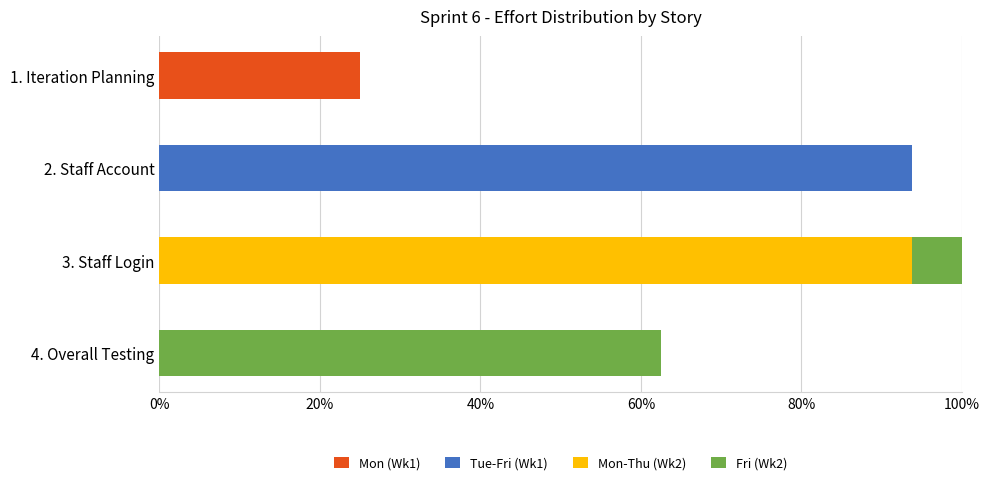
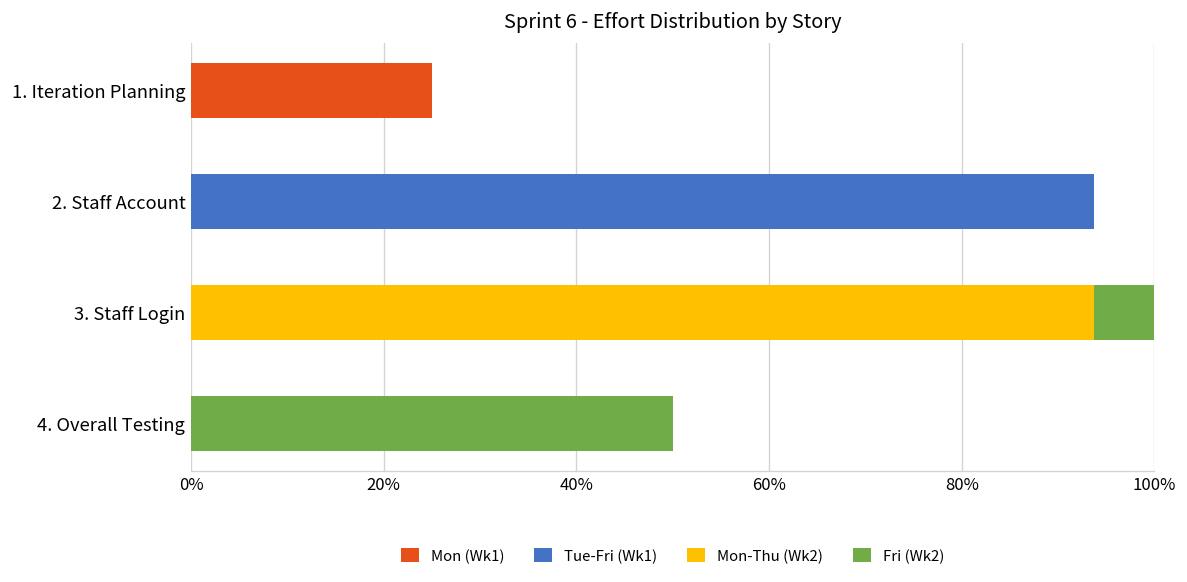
Fri (Wk2), 4. Overall Testing: 62% -> 50%
